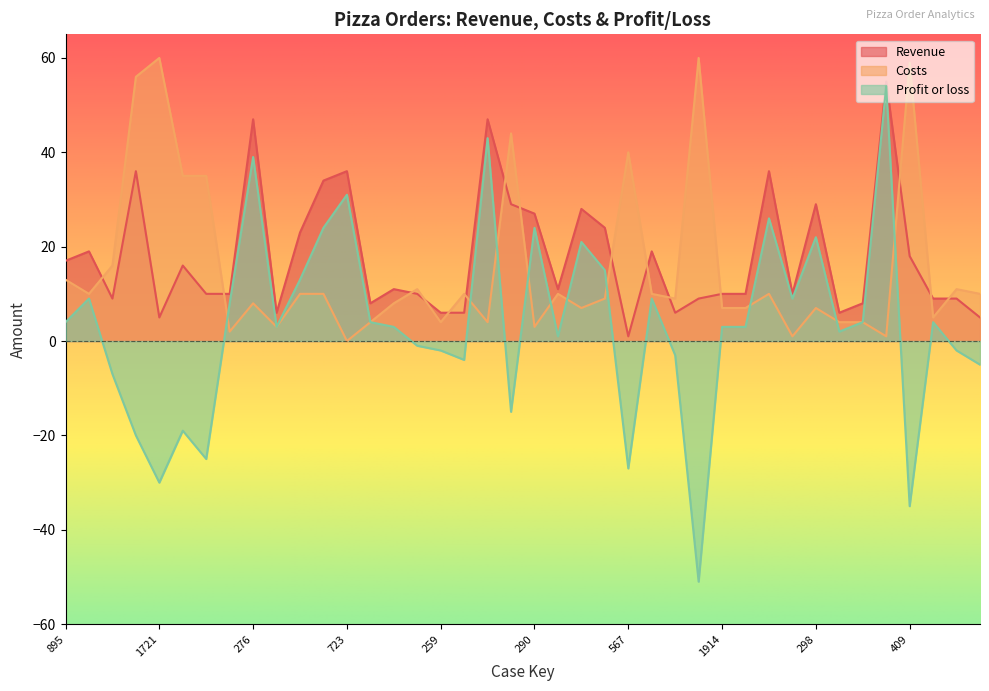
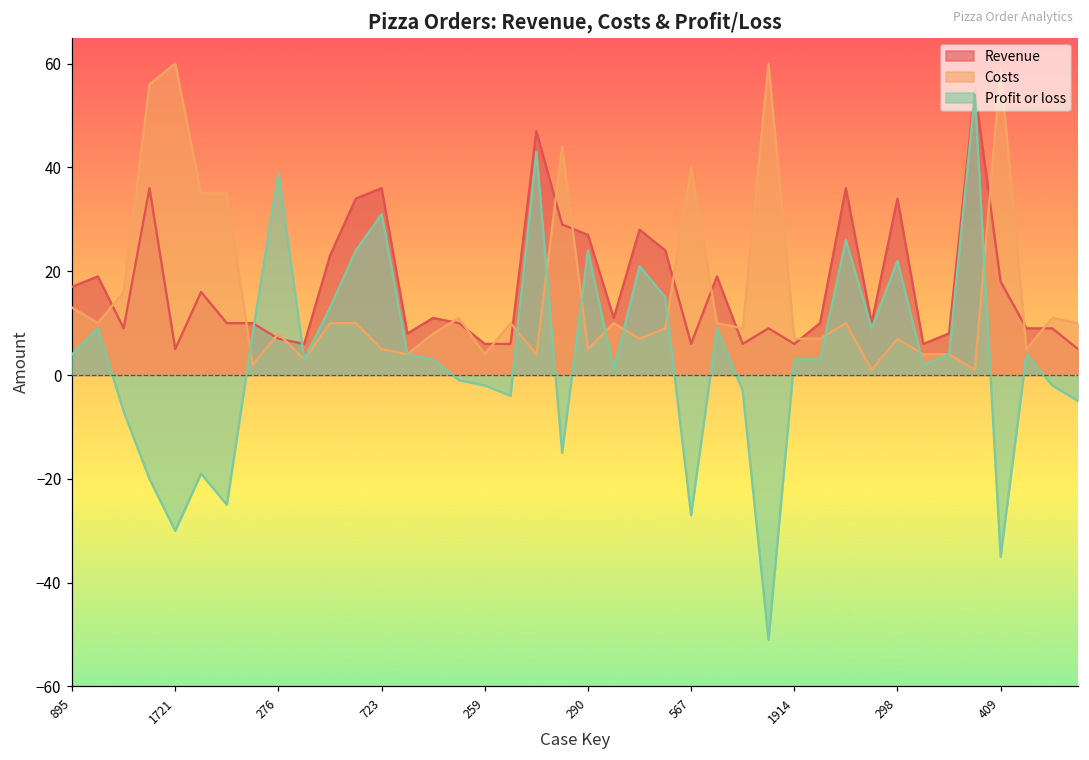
Revenue, 276: 47 -> 7
Costs, 723: 0 -> 5
Costs, 290: 3 -> 5
Revenue, 567: 1 -> 6
Revenue, 1914: 10 -> 6
Revenue, 298: 29 -> 34
